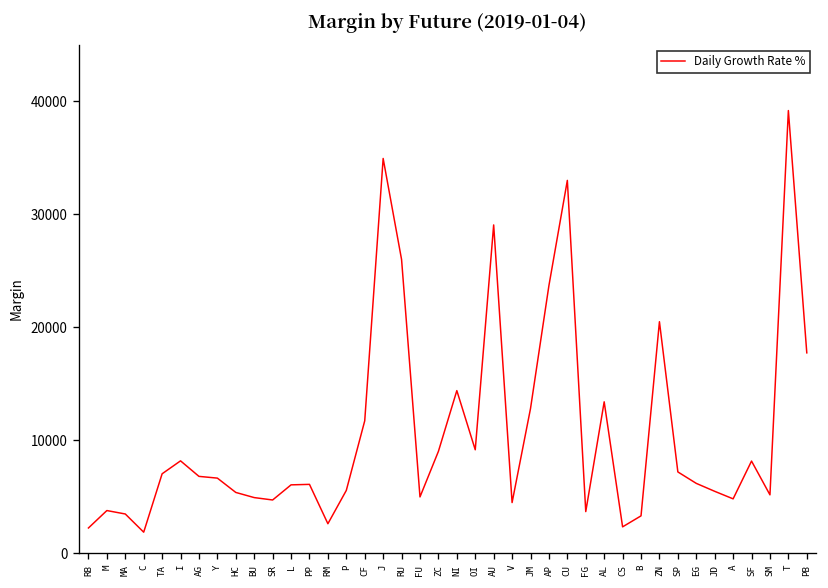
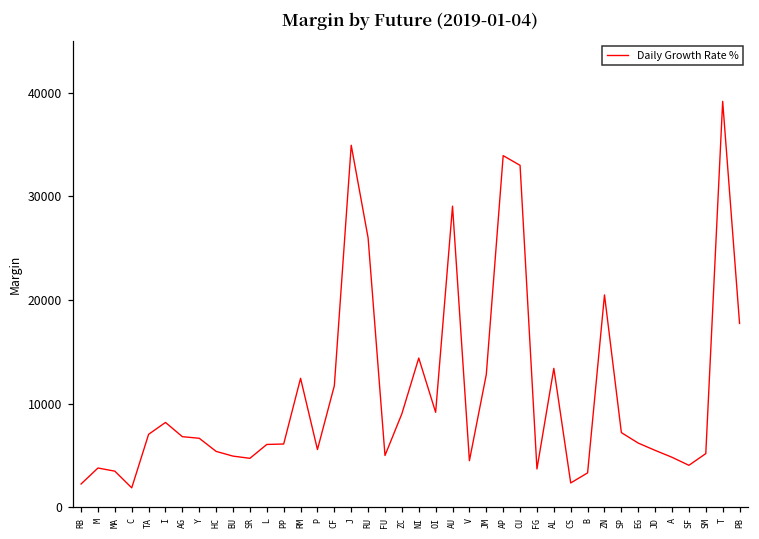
RM: 3000 -> 12000
AP: 24000 -> 34000
SF: 8000 -> 4000
